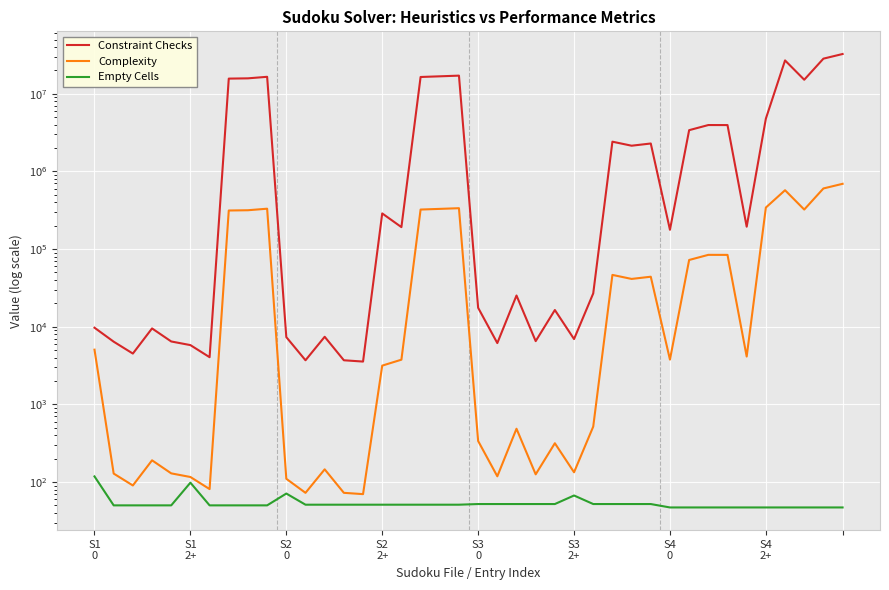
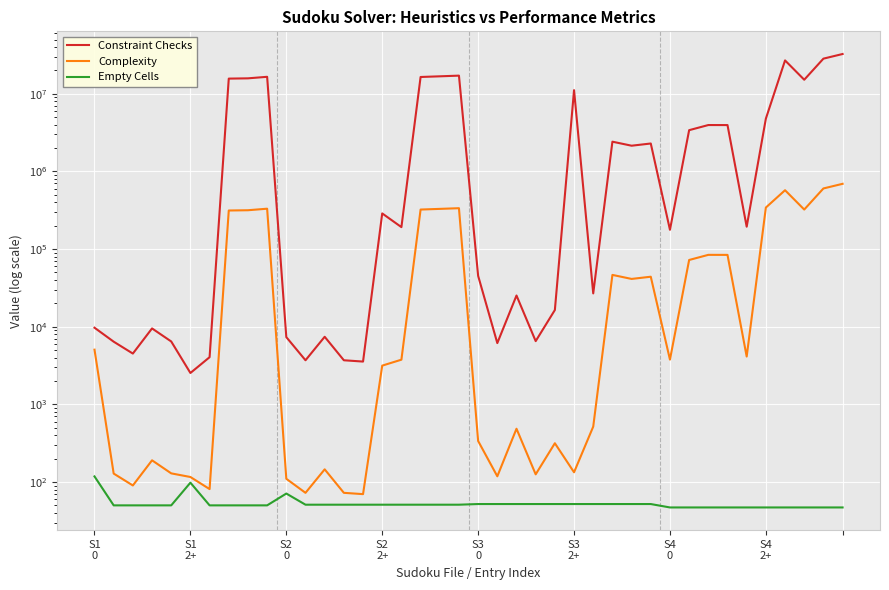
Constraint Checks, S1 2+: 6000 -> 2500
Constraint Checks, S3 0: 18000 -> 50000
Constraint Checks, S3 2+: 7000 -> 11000000
Empty Cells, S3 2+: 70 -> 50
